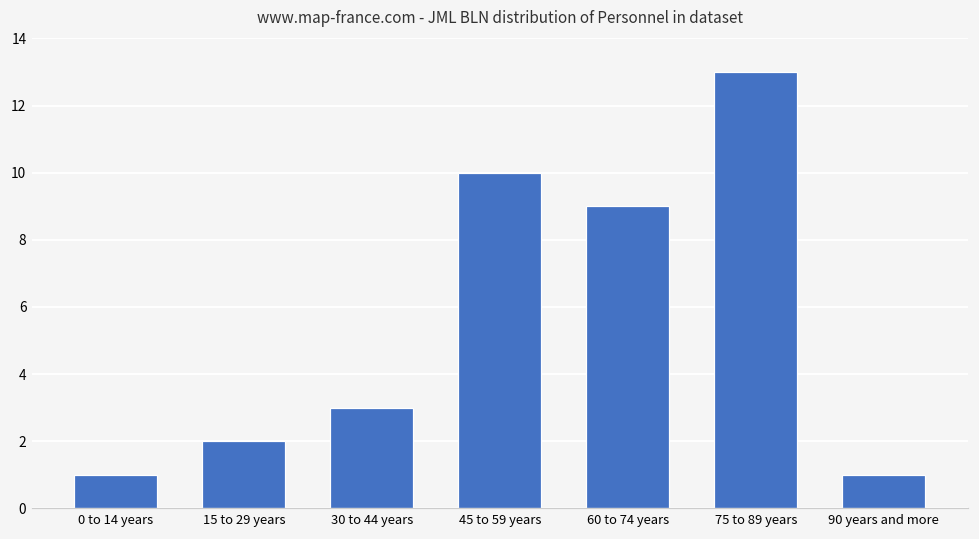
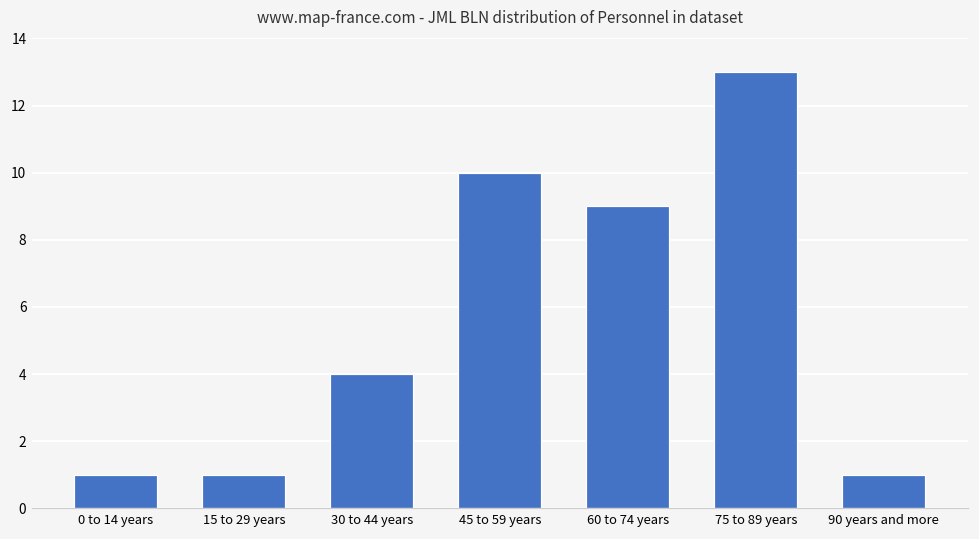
15 to 29 years: 2 -> 1
30 to 44 years: 3 -> 4
